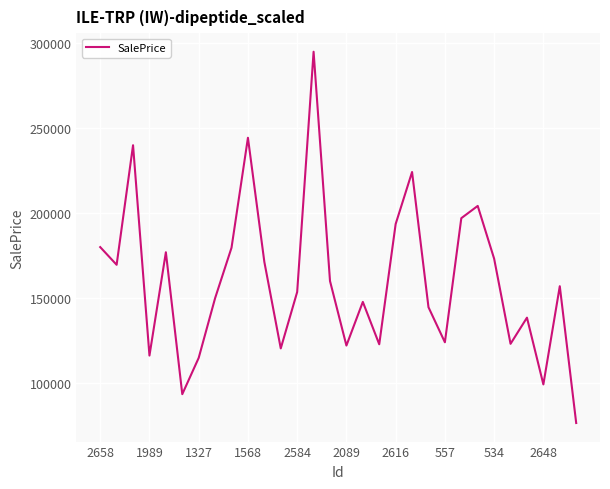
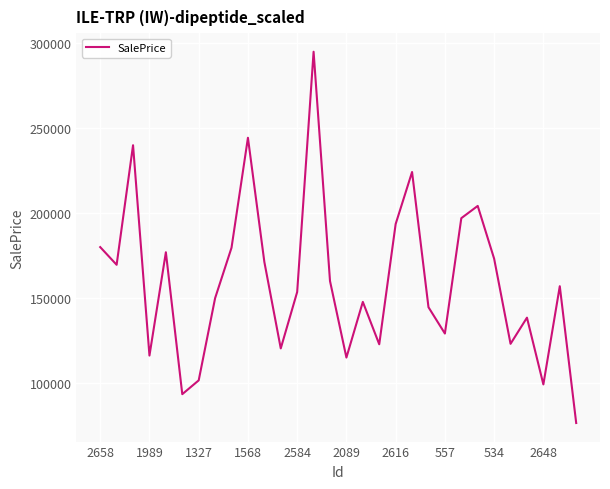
1327: 115000 -> 101000
2089: 122000 -> 115000
557: 124000 -> 129000
